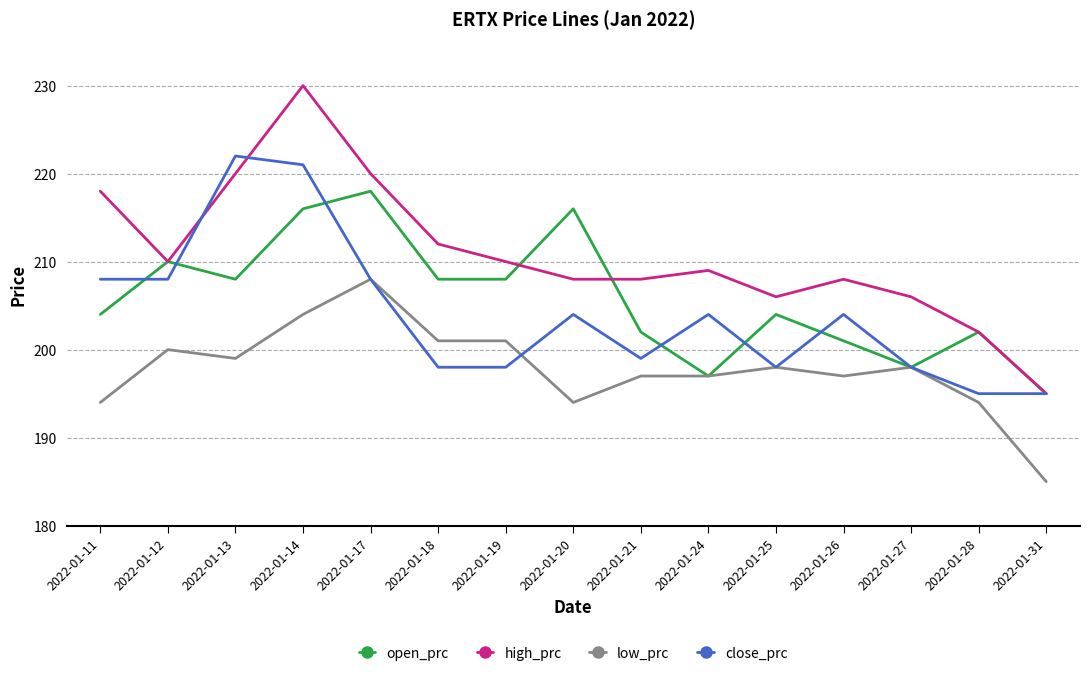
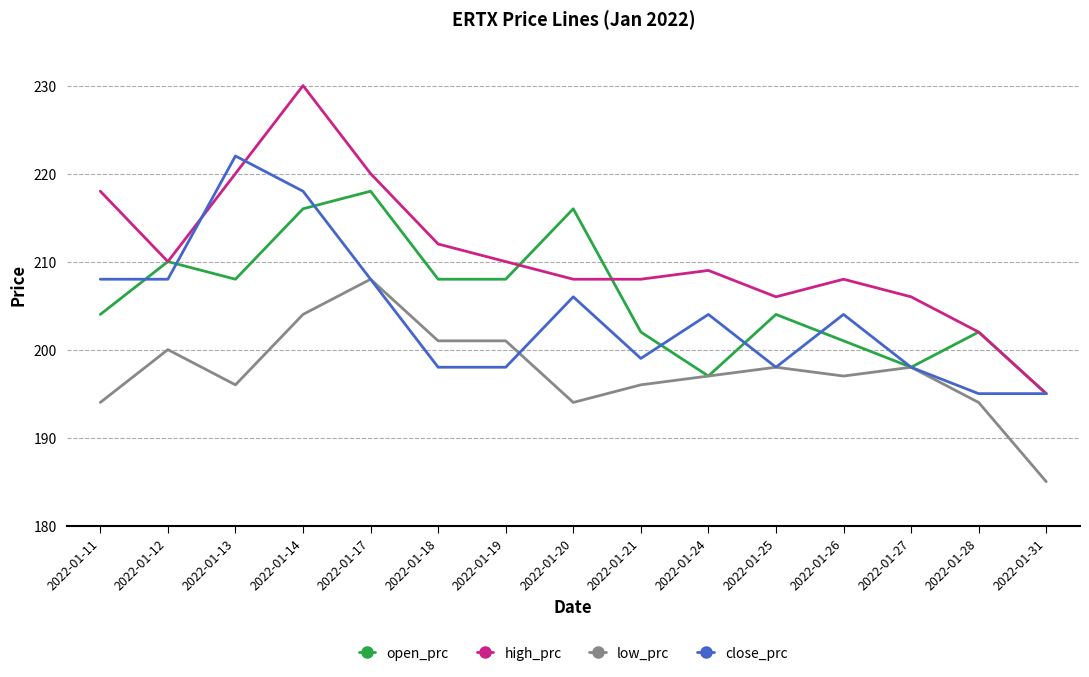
low_prc, 2022-01-13: 199 -> 196
close_prc, 2022-01-14: 221 -> 218
close_prc, 2022-01-20: 204 -> 206
low_prc, 2022-01-21: 197 -> 196
